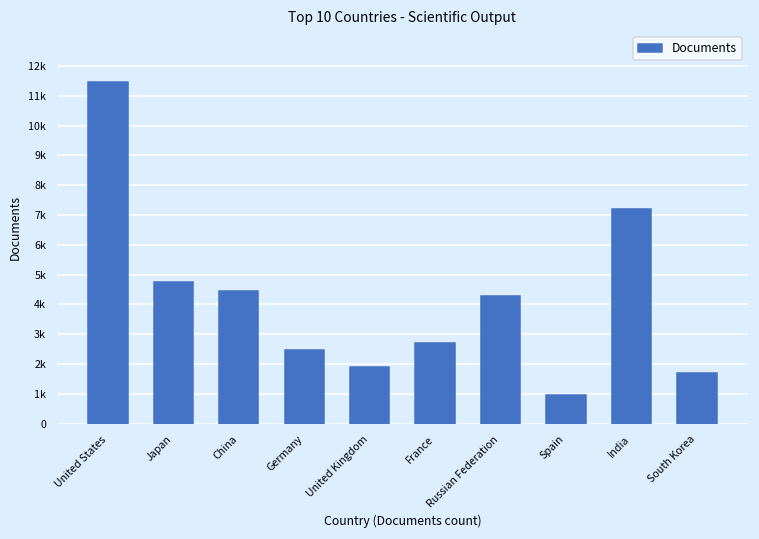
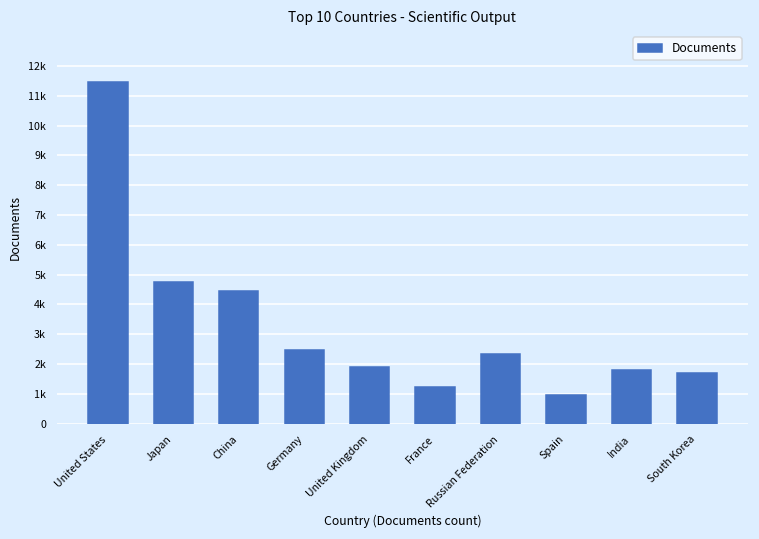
France: 2700 -> 1200
Russian Federation: 4300 -> 2300
India: 7200 -> 1800
